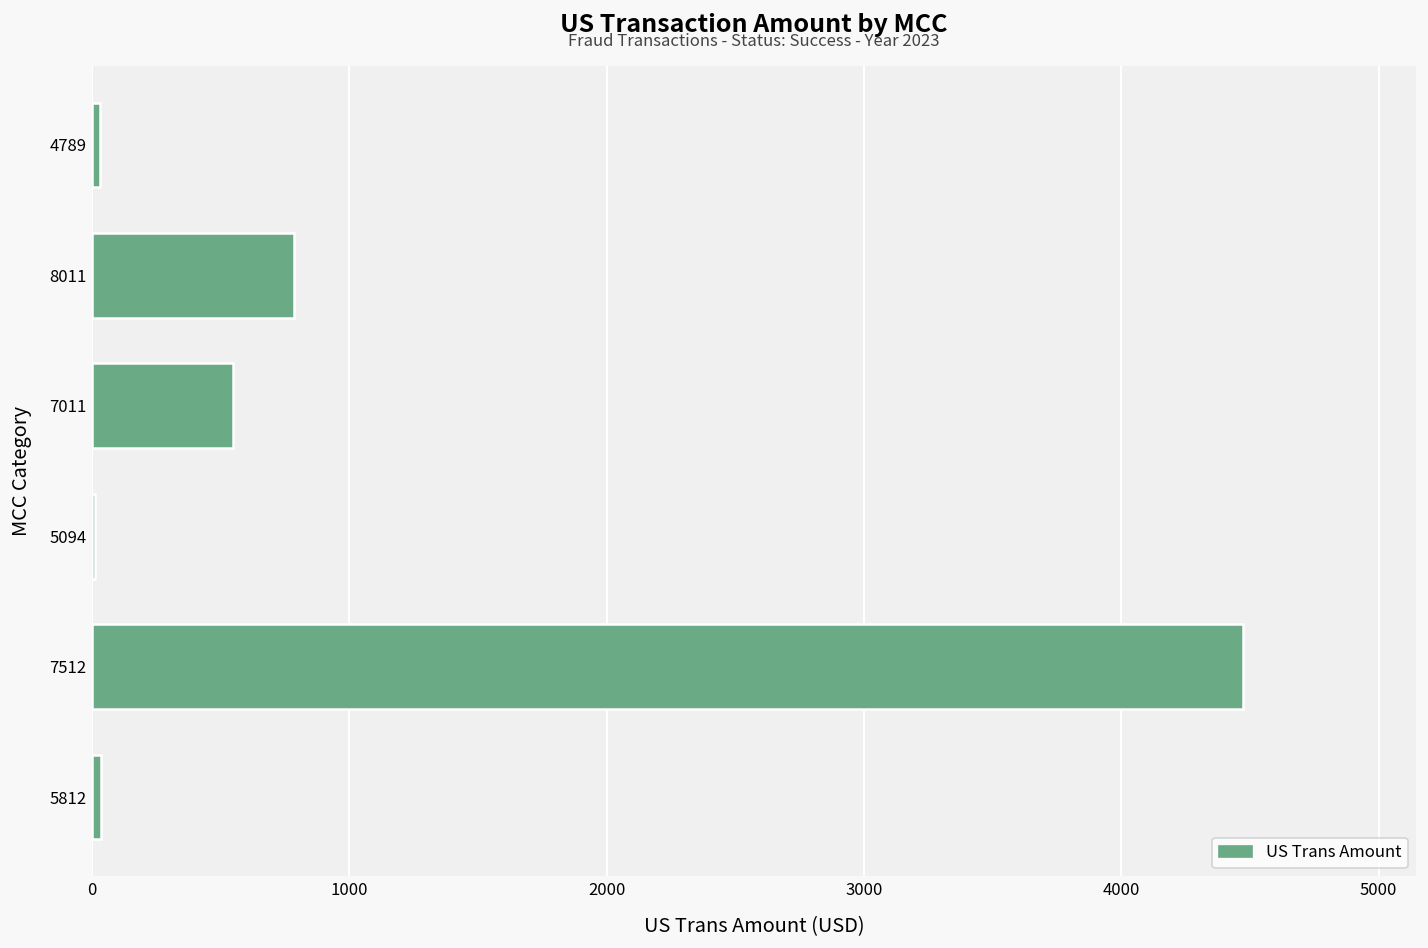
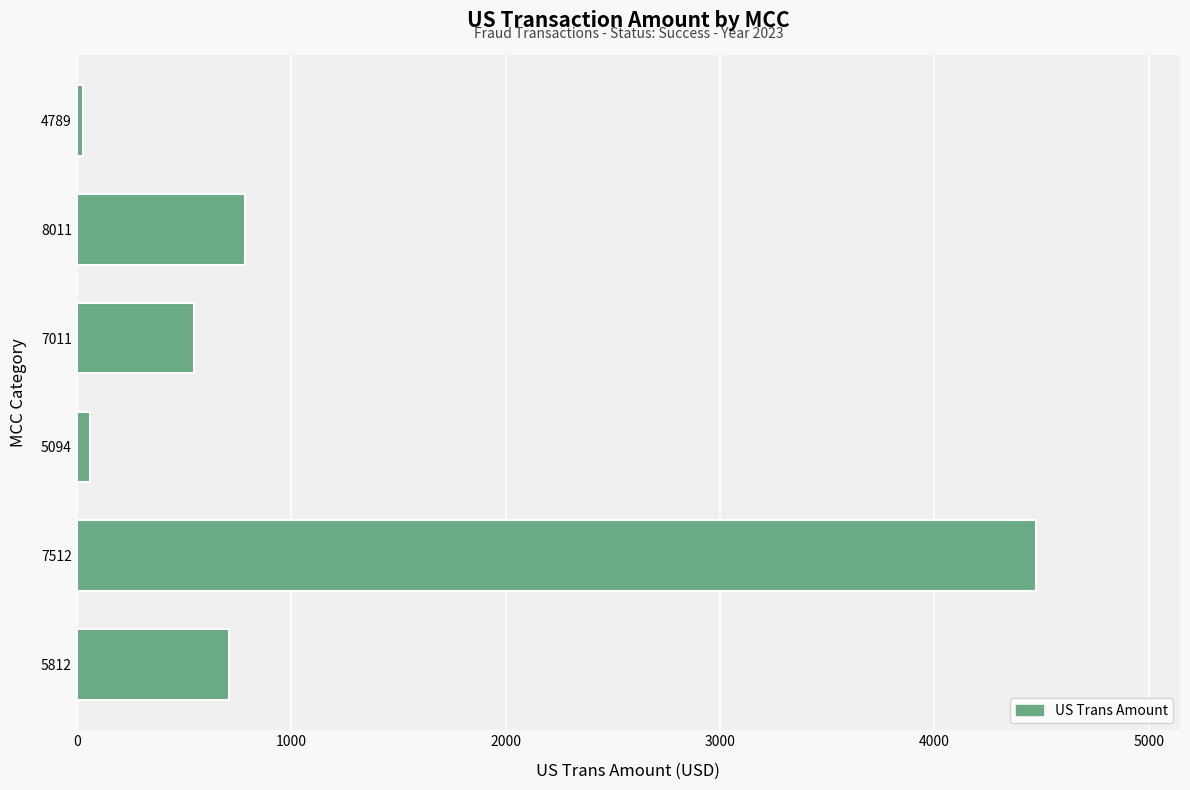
5094: 10 -> 60
5812: 30 -> 710
